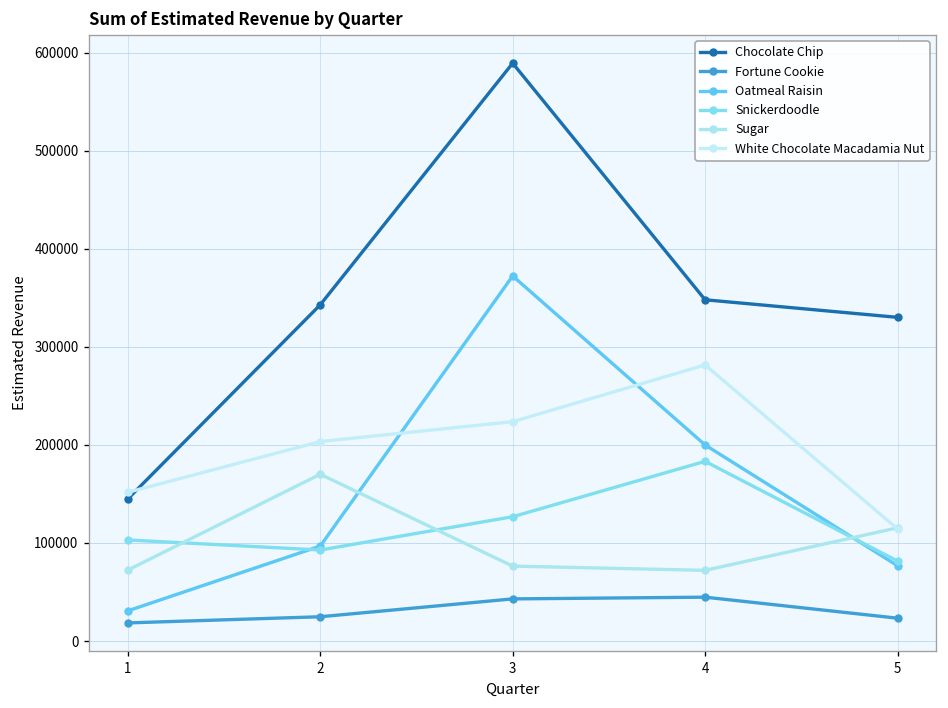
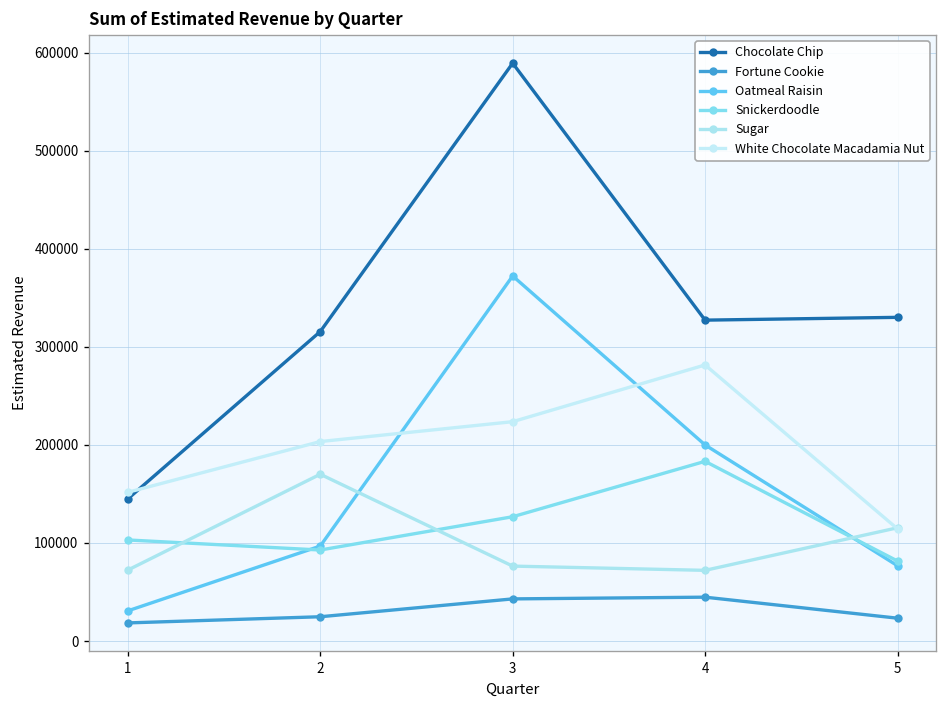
Chocolate Chip, 2: 340000 -> 320000
Chocolate Chip, 4: 350000 -> 330000
